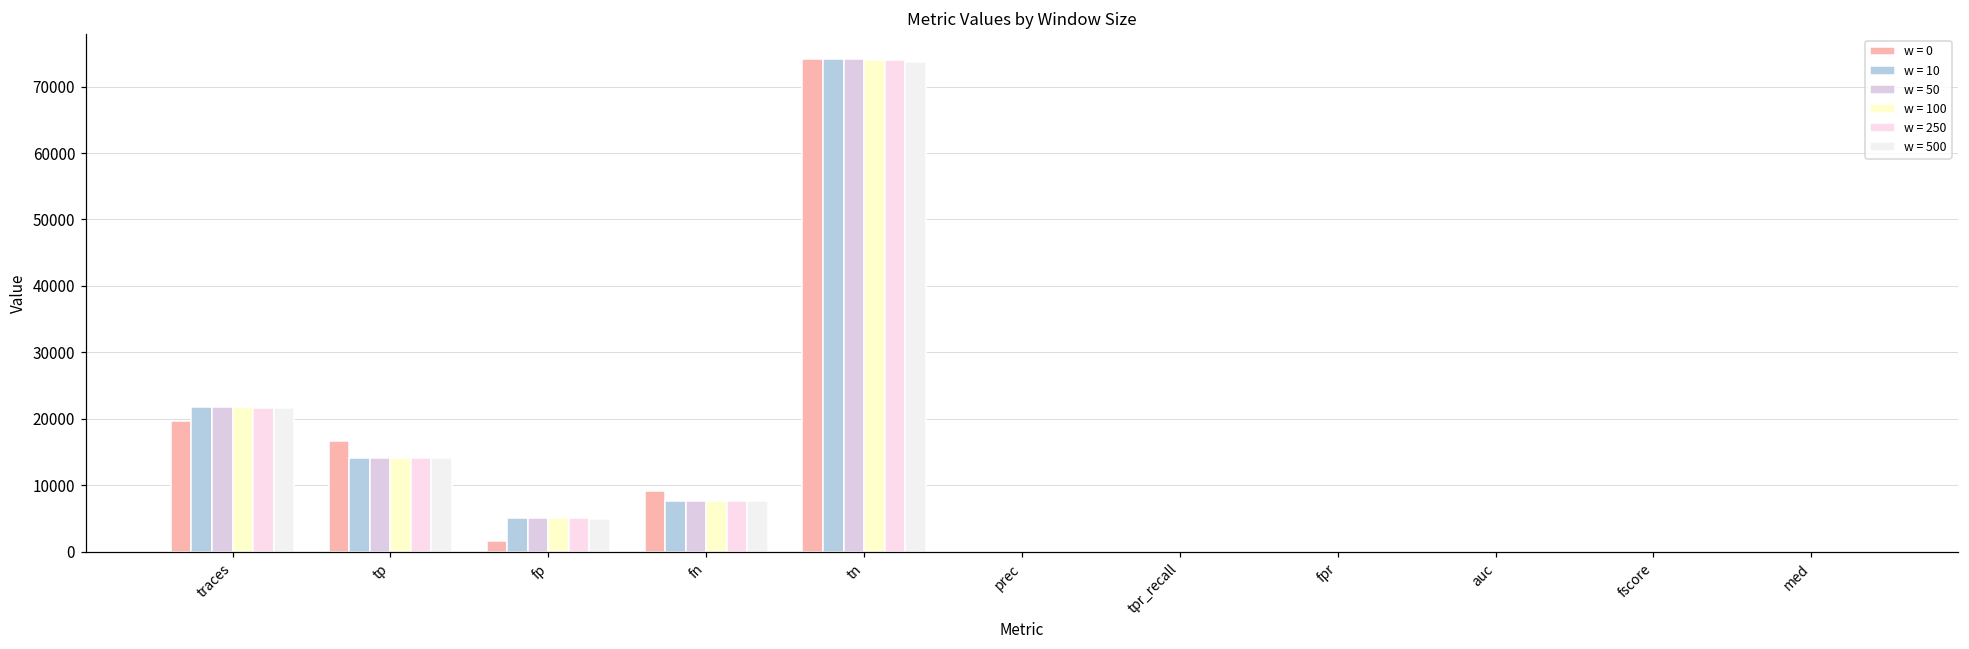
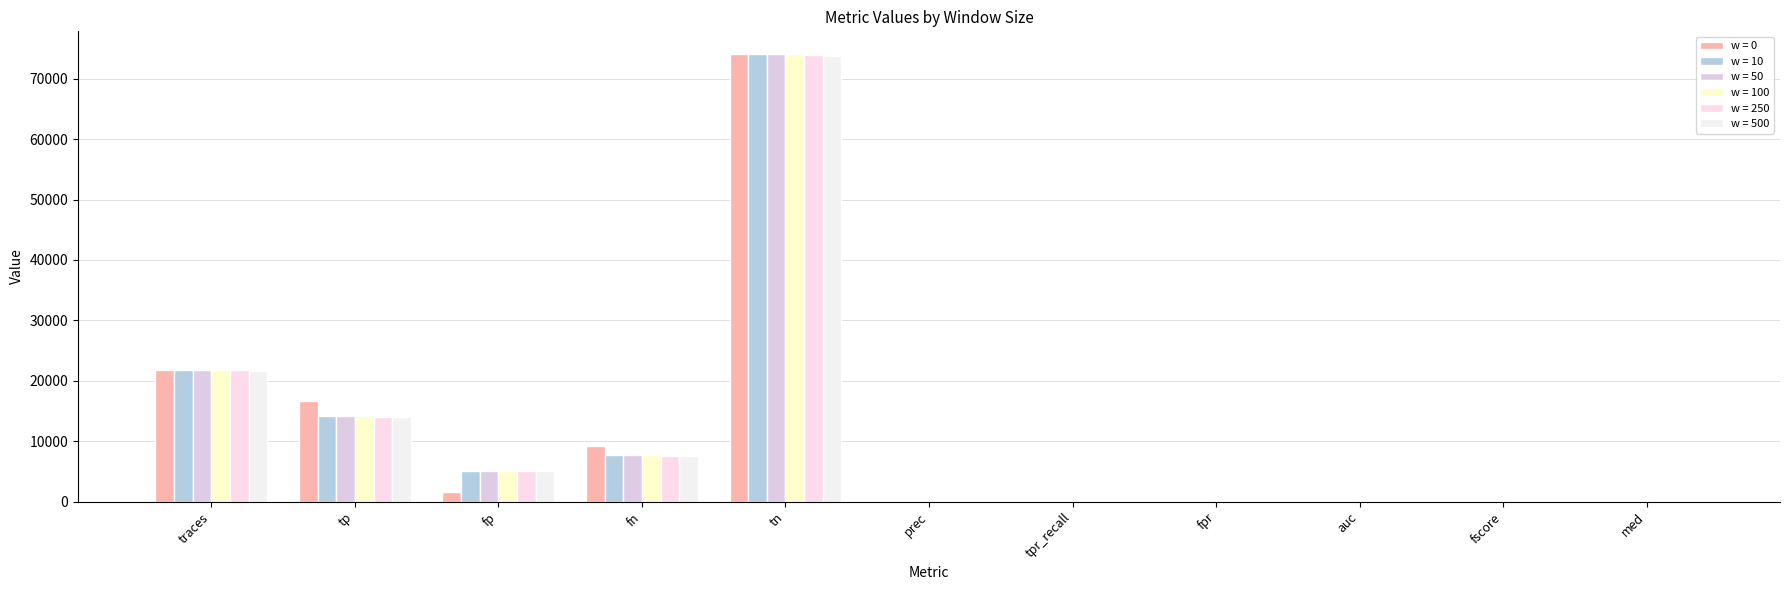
w = 0, traces: 20000 -> 22000
